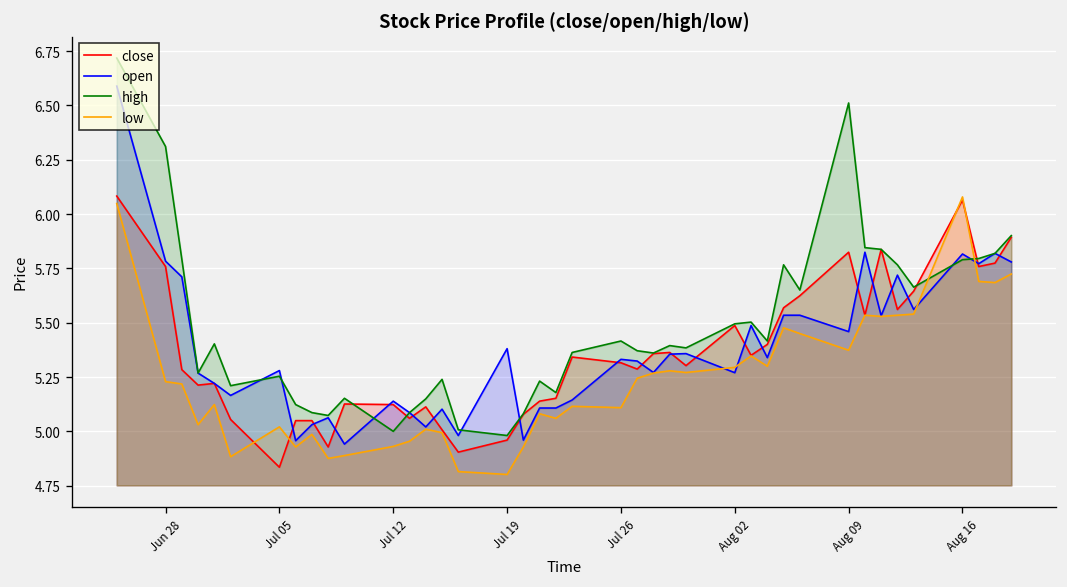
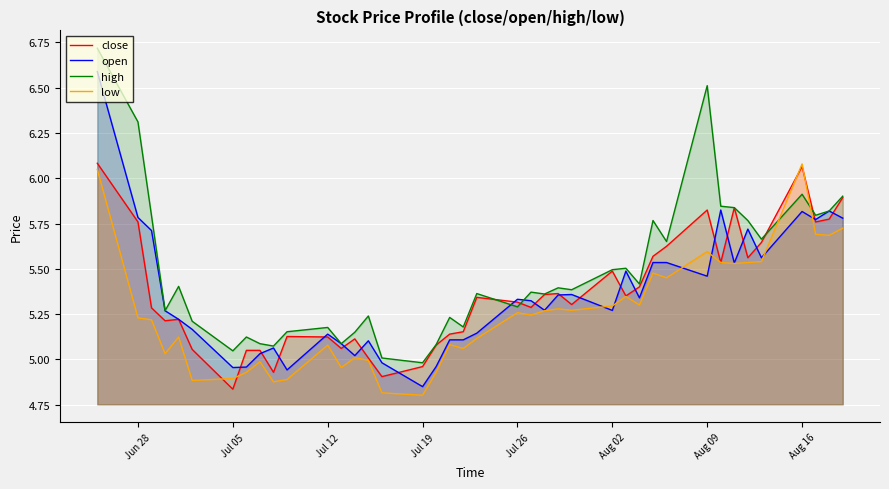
open, Jul 05: 5.28 -> 4.95
high, Jul 05: 5.25 -> 5.05
low, Jul 05: 5.02 -> 4.89
high, Jul 12: 5.00 -> 5.18
low, Jul 12: 4.93 -> 5.08
open, Jul 19: 5.38 -> 4.85
high, Jul 26: 5.42 -> 5.29
low, Jul 26: 5.11 -> 5.26
low, Aug 09: 5.37 -> 5.60
high, Aug 16: 5.79 -> 5.91
